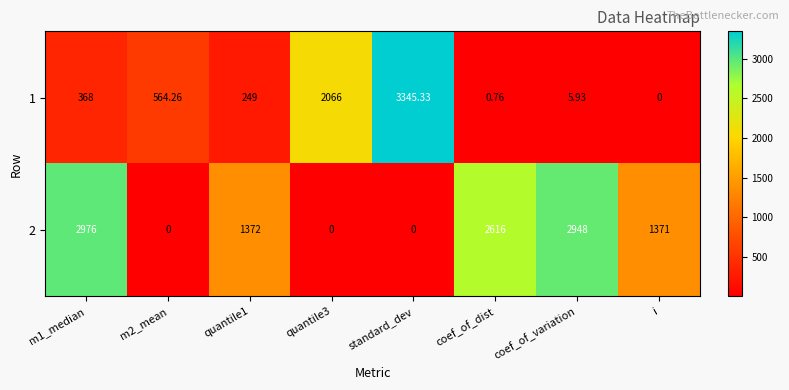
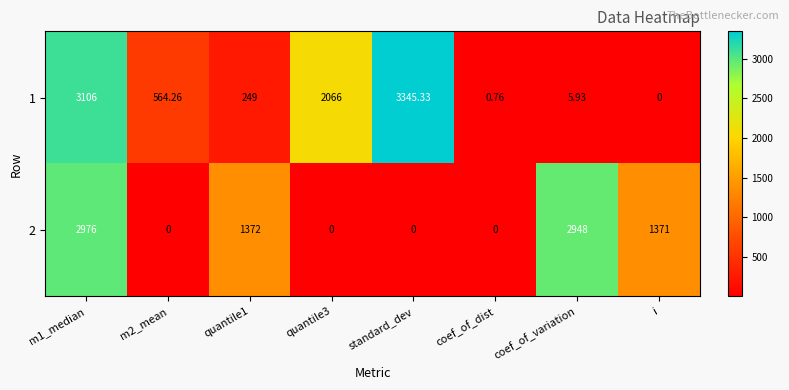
1, m1_median: 368 -> 3106
2, coef_of_dist: 2616 -> 0
